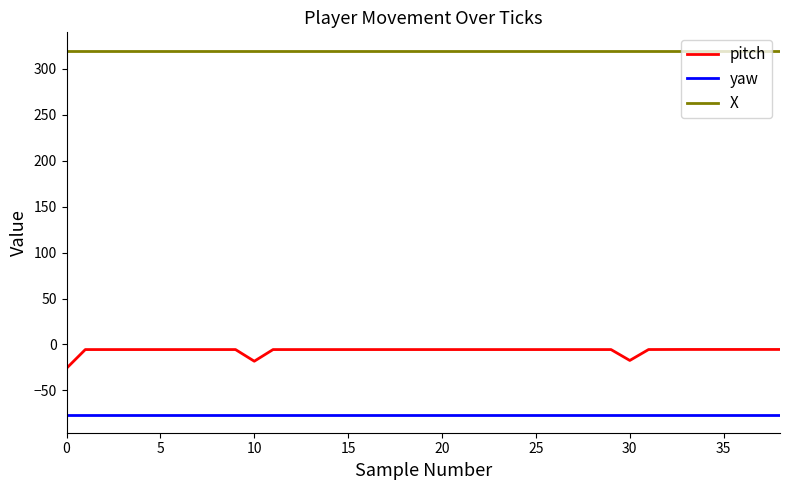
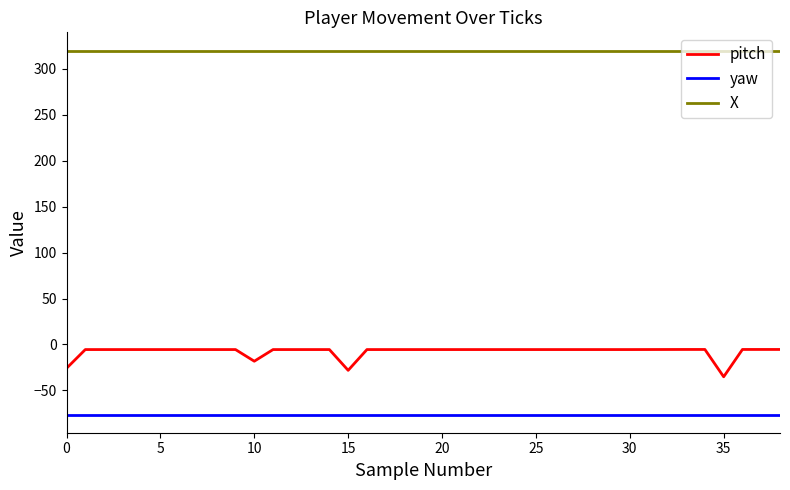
pitch, 15: -10 -> -30
pitch, 30: -20 -> -10
pitch, 35: -10 -> -40
